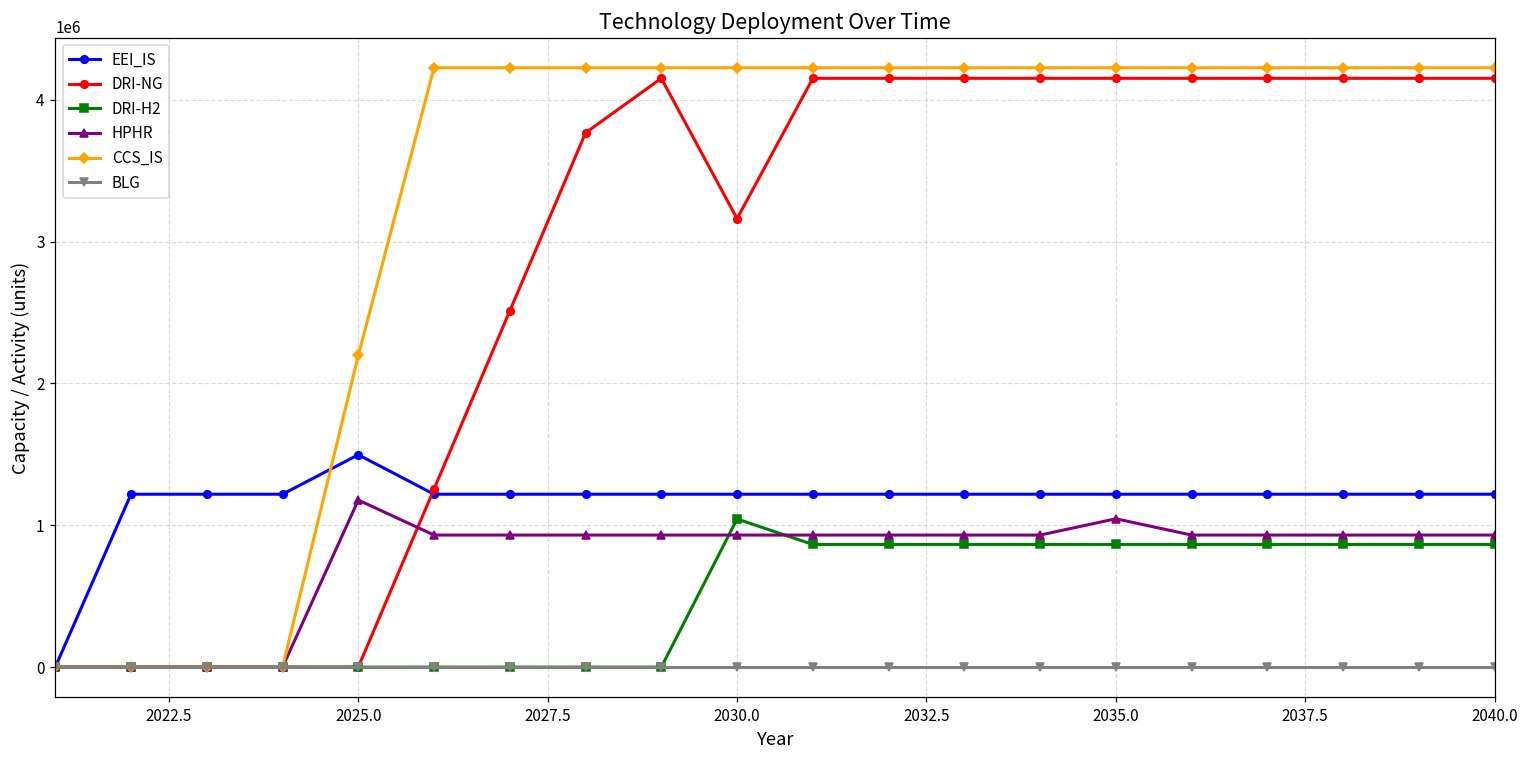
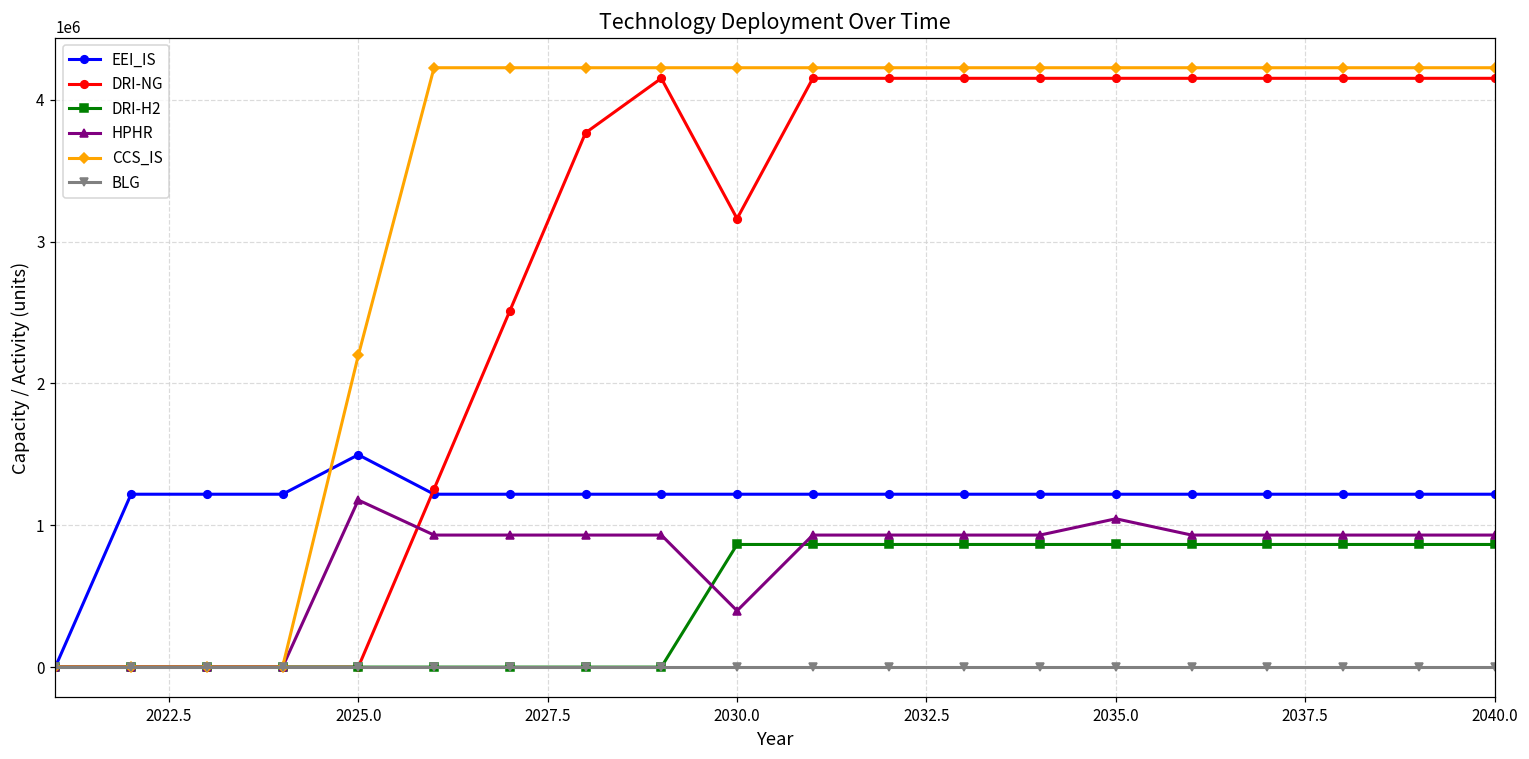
DRI-H2, 2030.0: 1040000 -> 860000
HPHR, 2030.0: 930000 -> 400000
